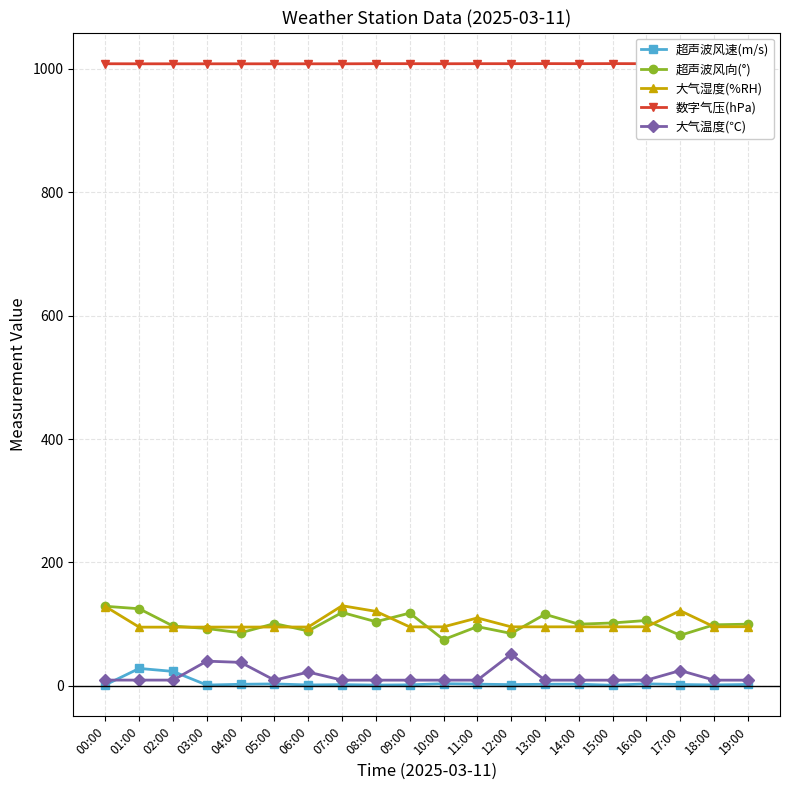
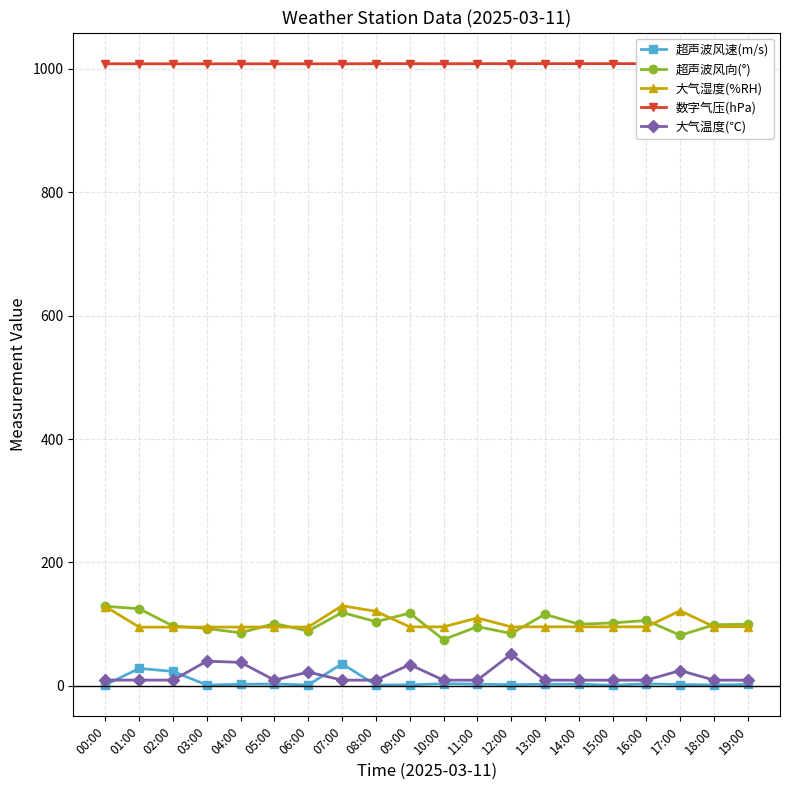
超声波风速(m/s), 07:00: 0 -> 40
大气温度(℃), 09:00: 10 -> 30
